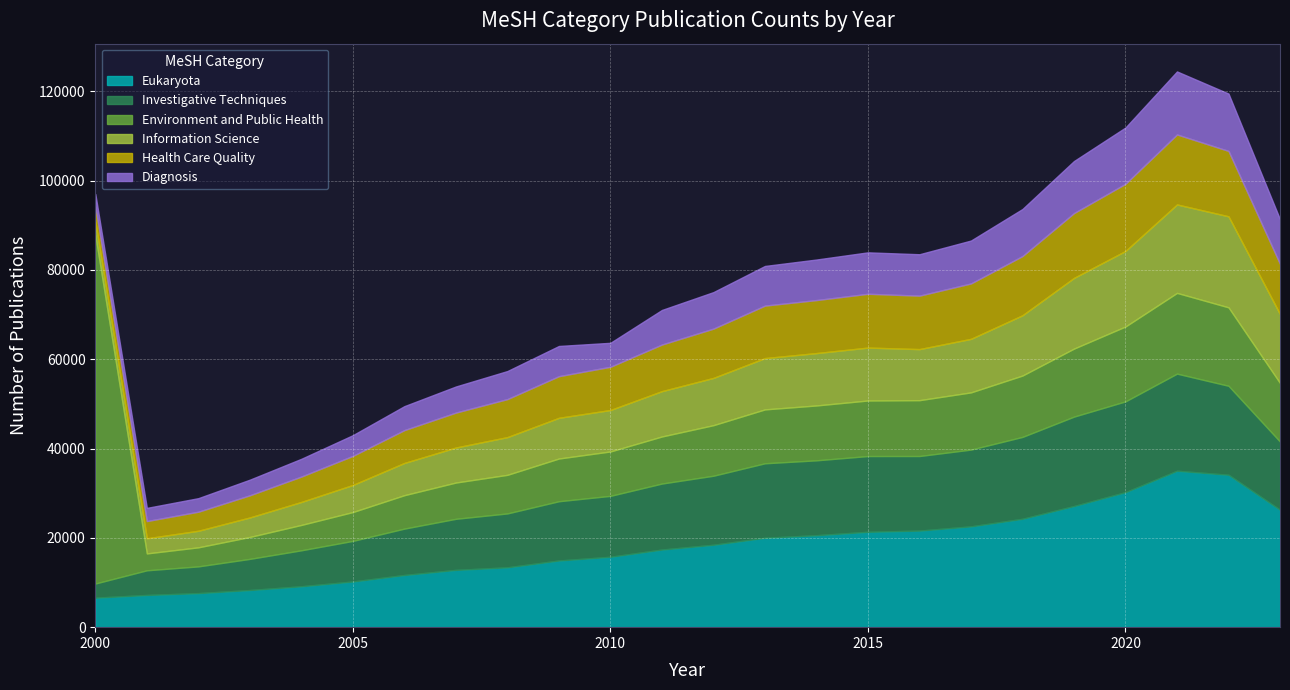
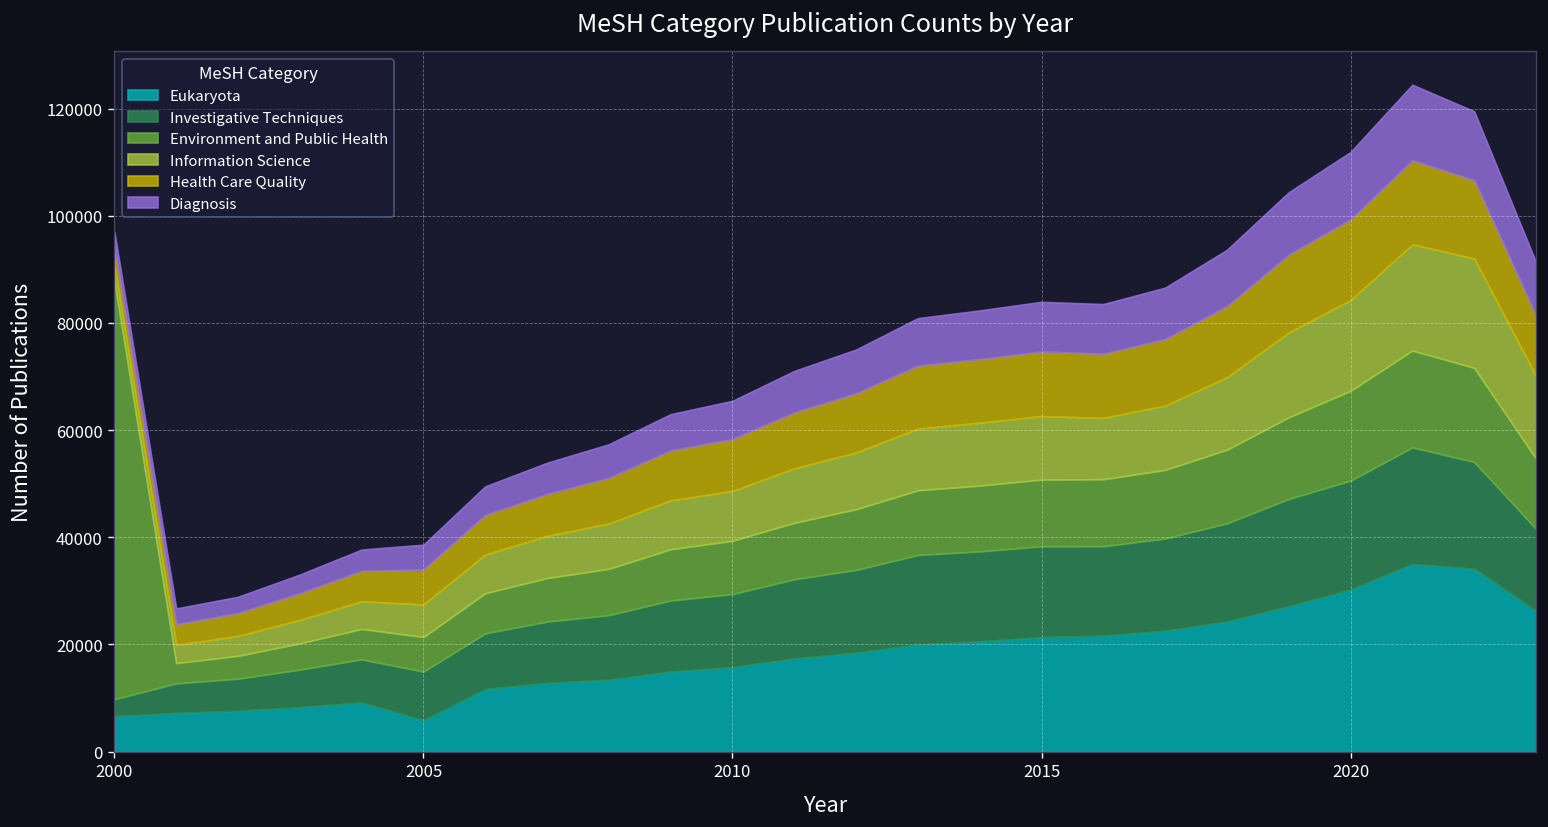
Eukaryota, 2005: 10000 -> 6000
Diagnosis, 2010: 5000 -> 7000
